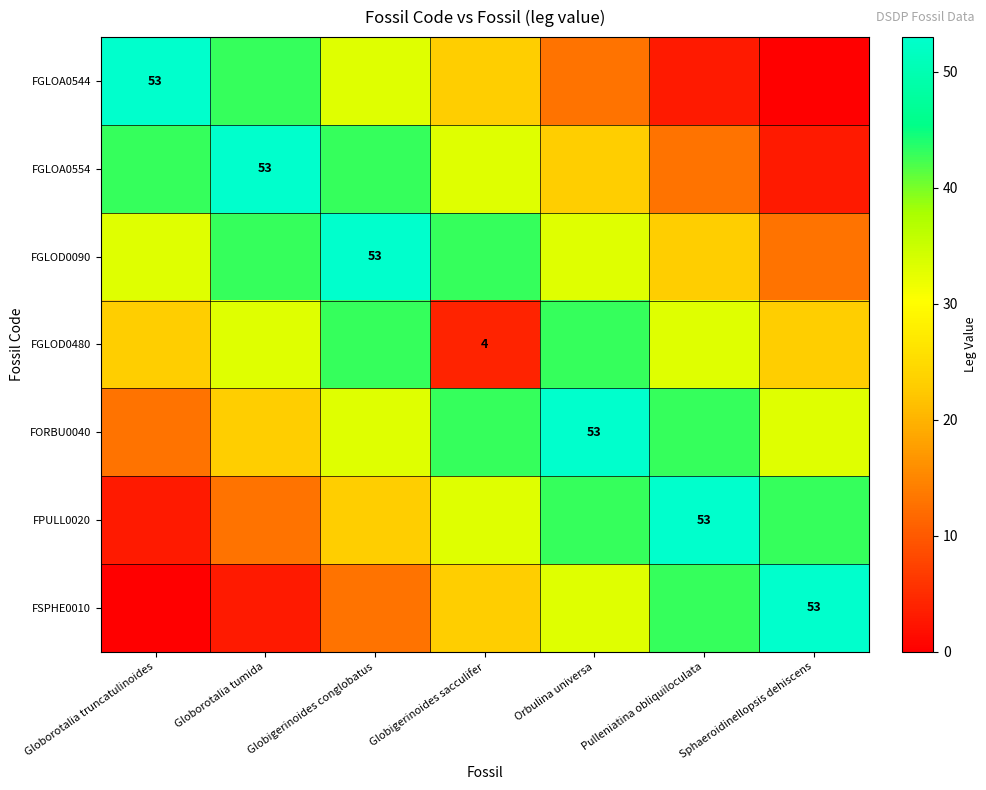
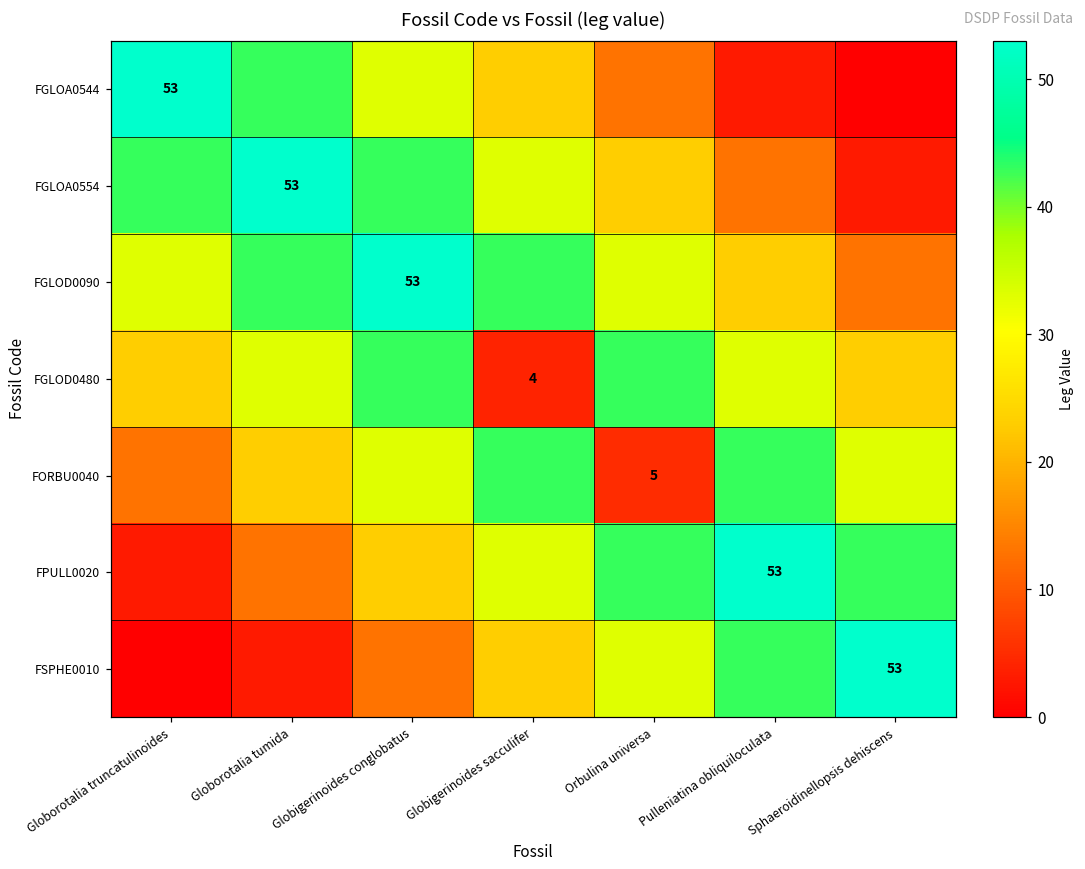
FORBU0040, Orbulina universa: 53 -> 5
